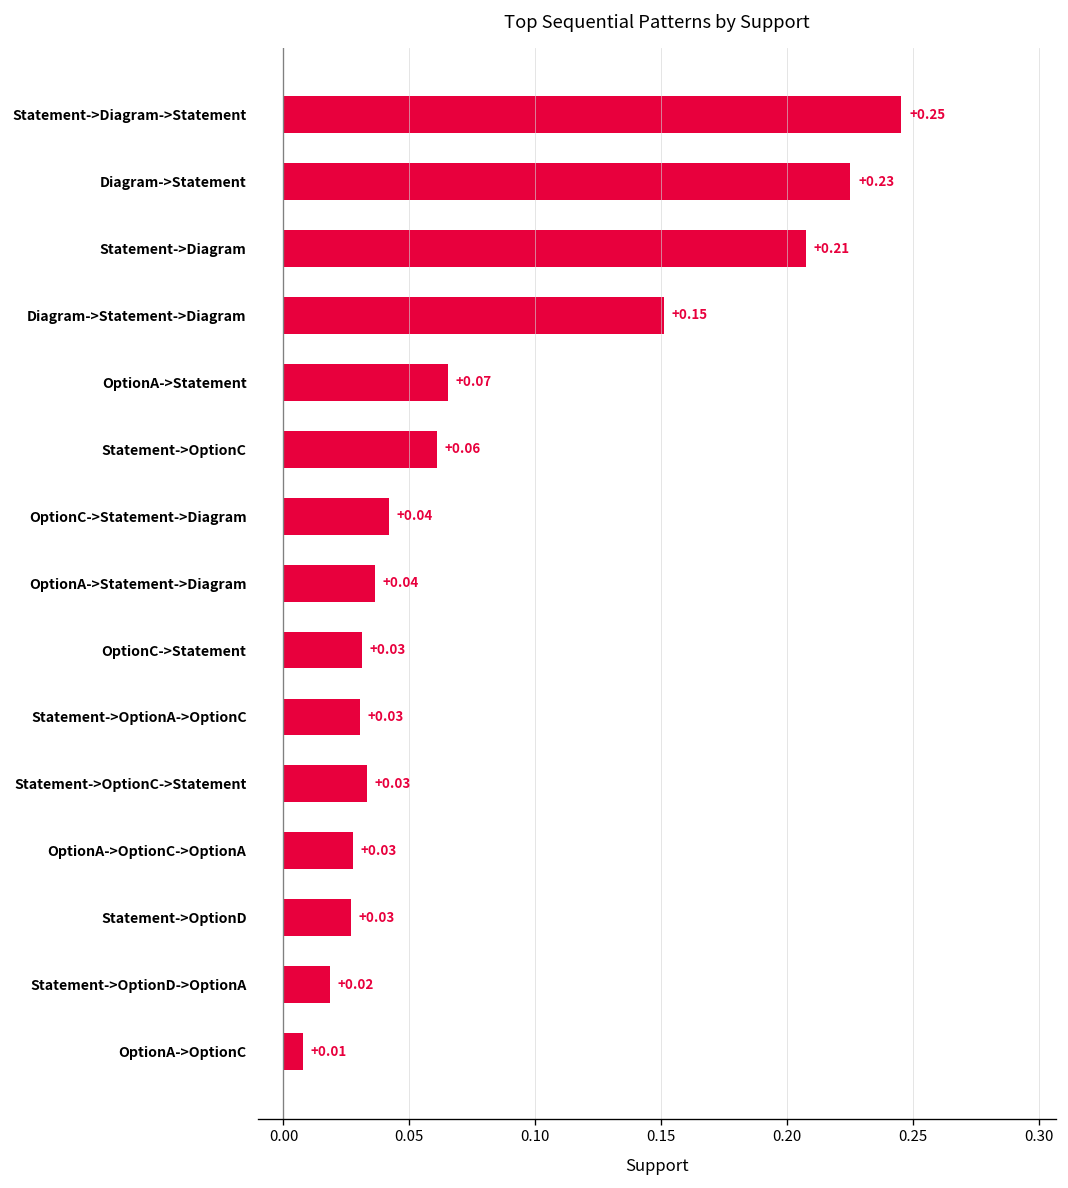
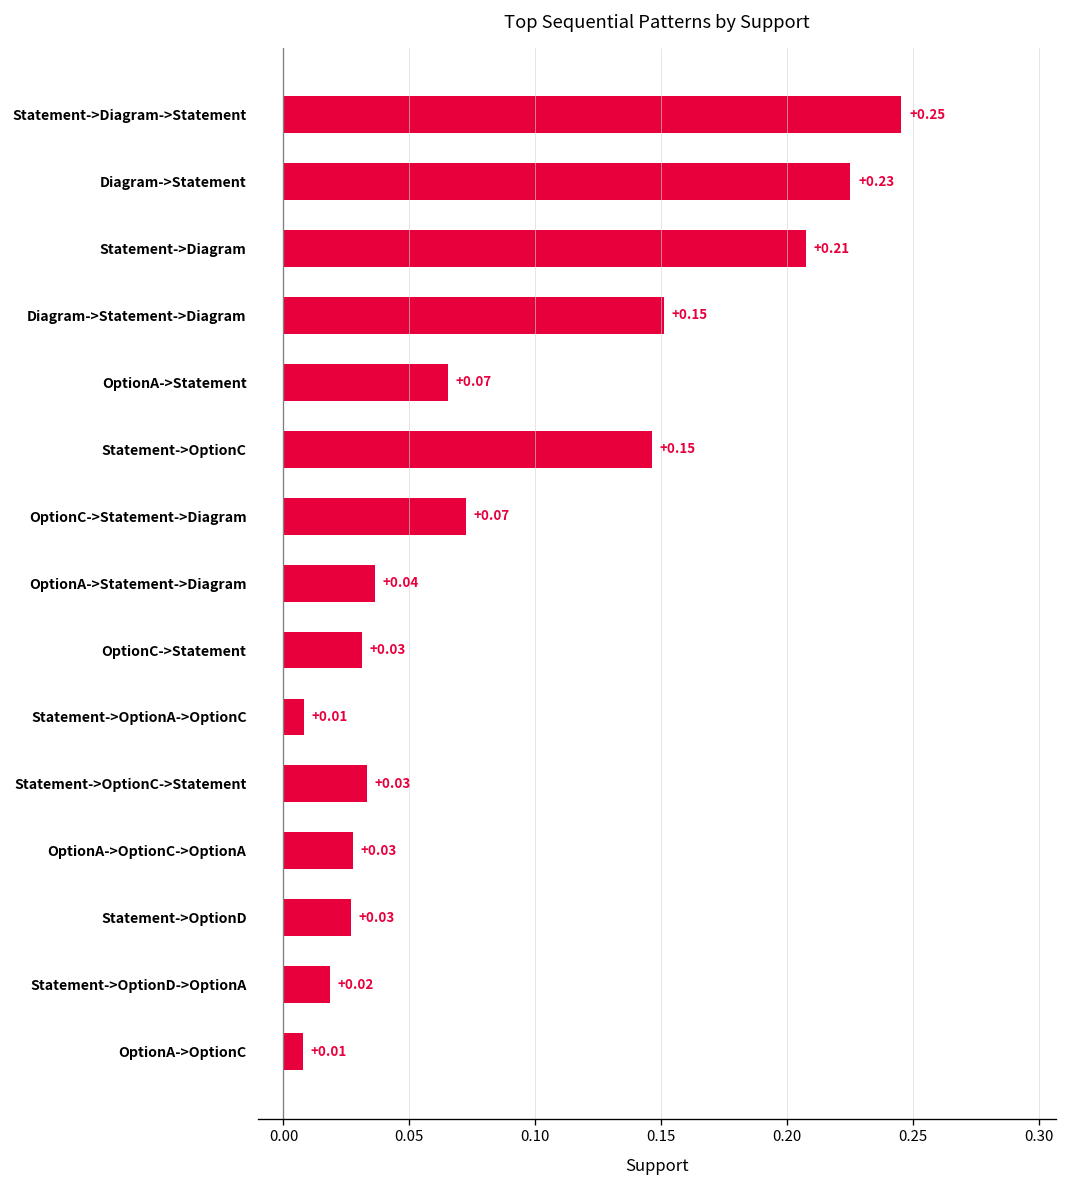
Statement->OptionC: +0.06 -> +0.15
OptionC->Statement->Diagram: +0.04 -> +0.07
Statement->OptionA->OptionC: +0.03 -> +0.01
